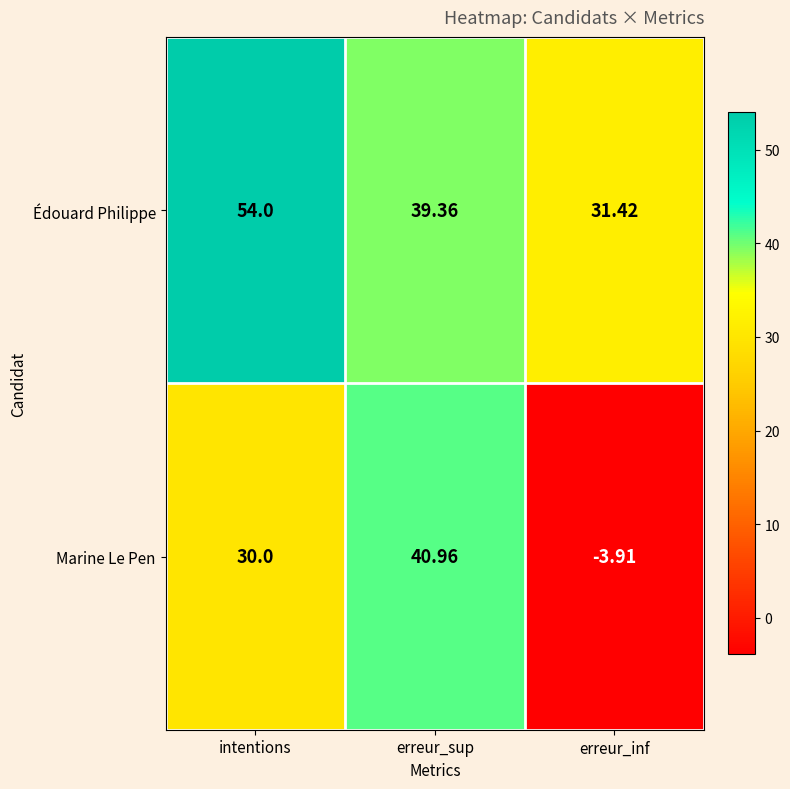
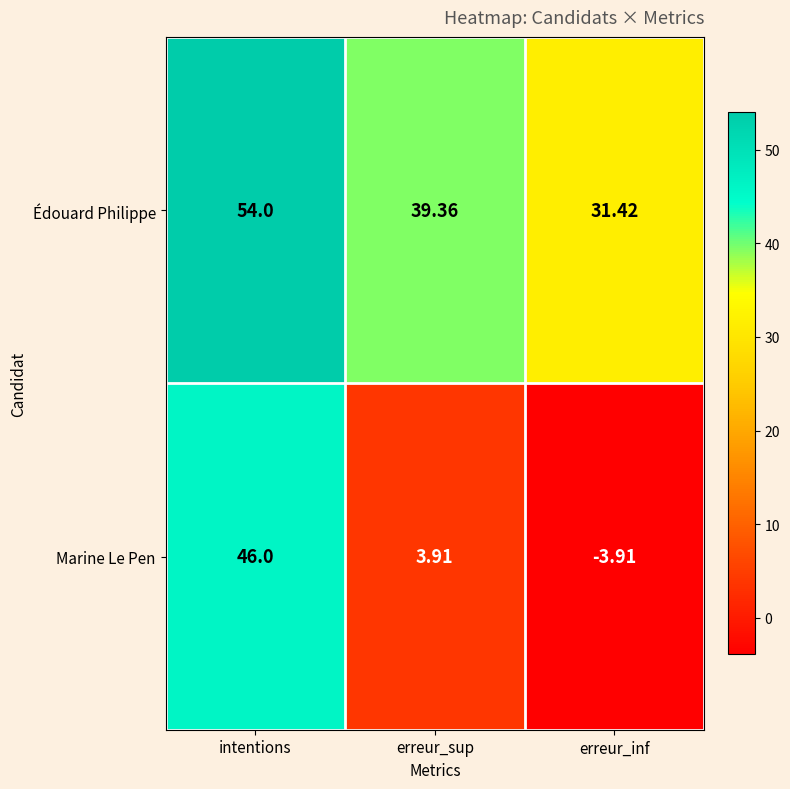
Marine Le Pen, intentions: 30.0 -> 46.0
Marine Le Pen, erreur_sup: 40.96 -> 3.91
